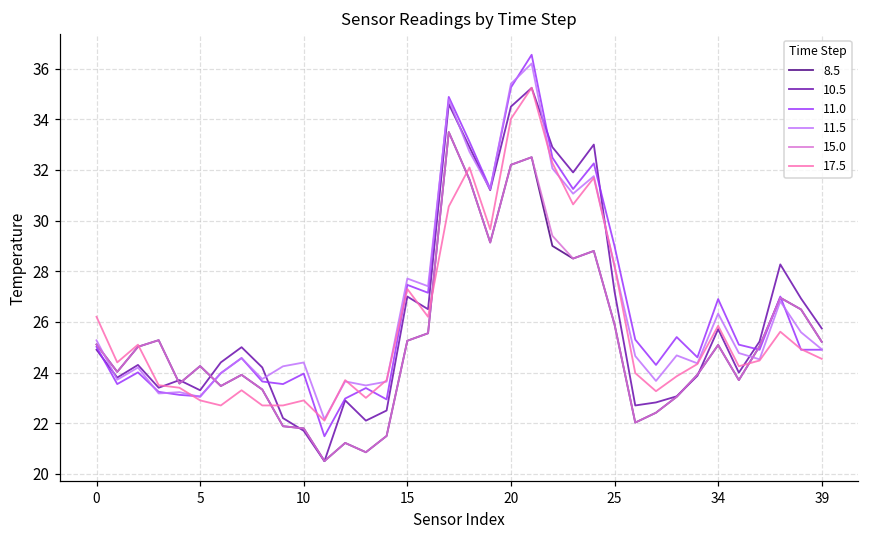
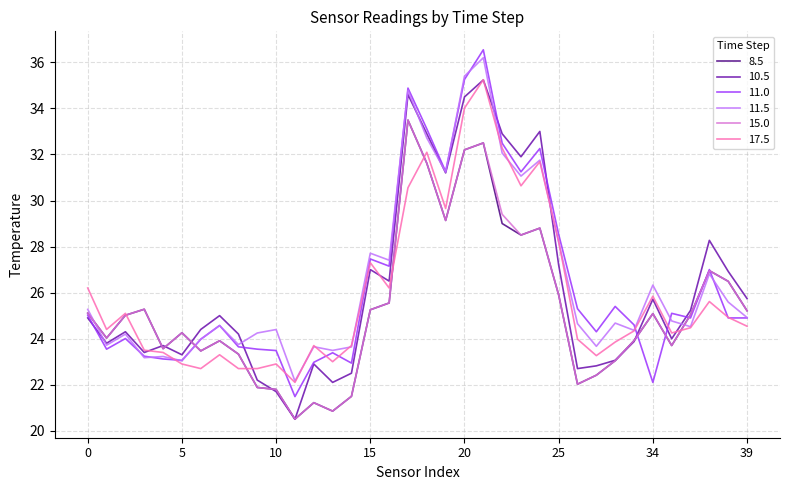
11.0, 10: 24.0 -> 23.5
11.0, 25: 29.0 -> 28.5
11.0, 34: 26.9 -> 22.1
